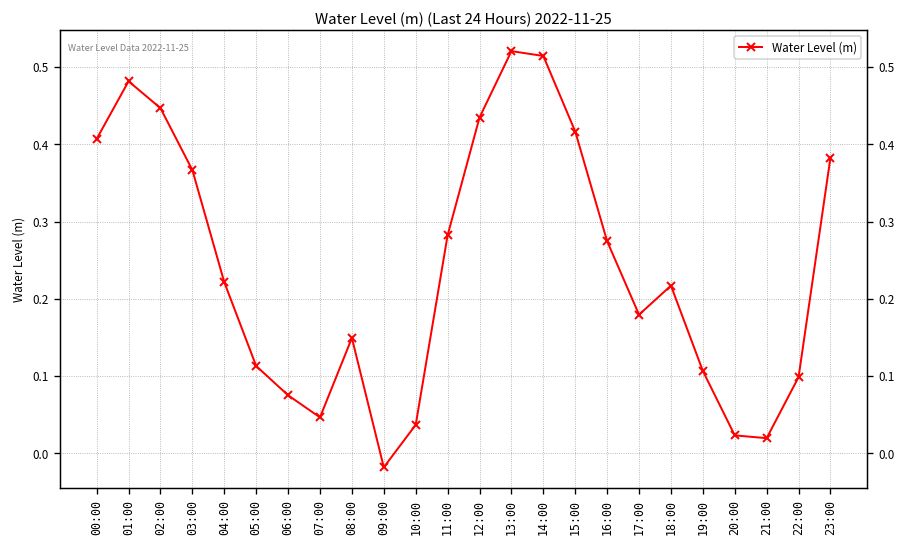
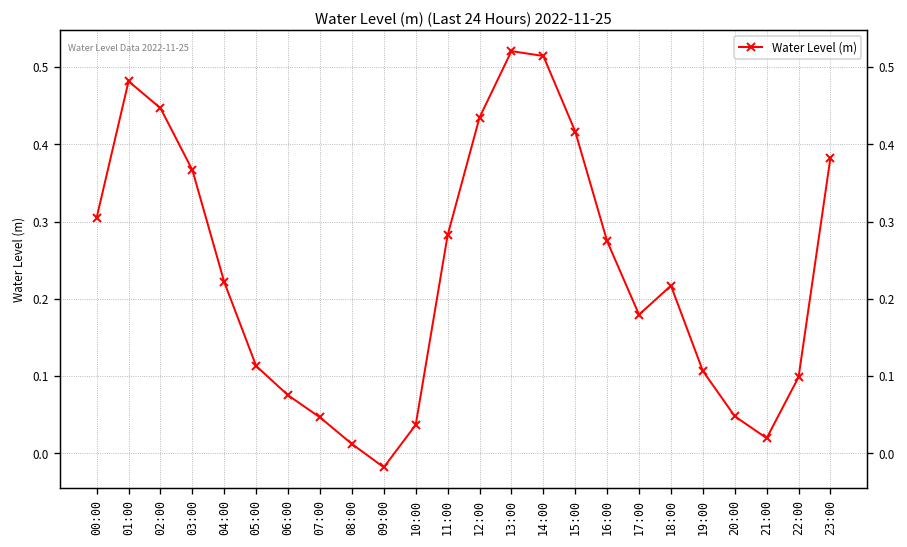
00:00: 0.41 -> 0.31
08:00: 0.15 -> 0.01
20:00: 0.02 -> 0.05
